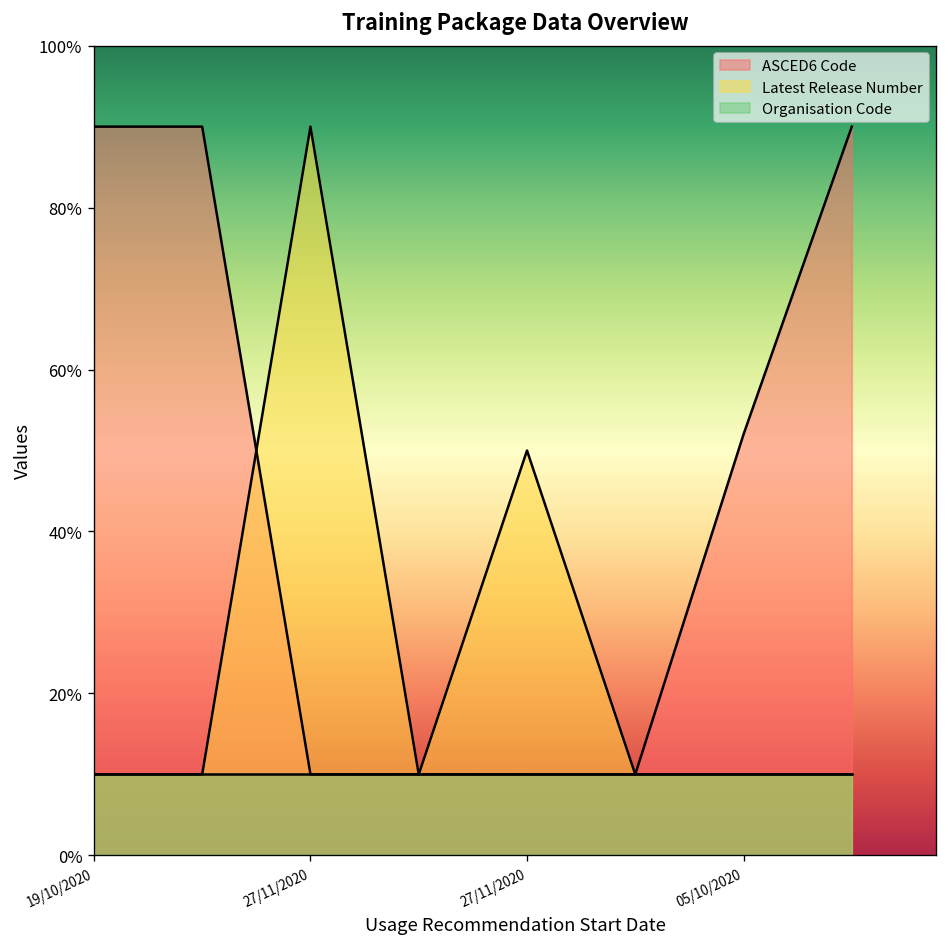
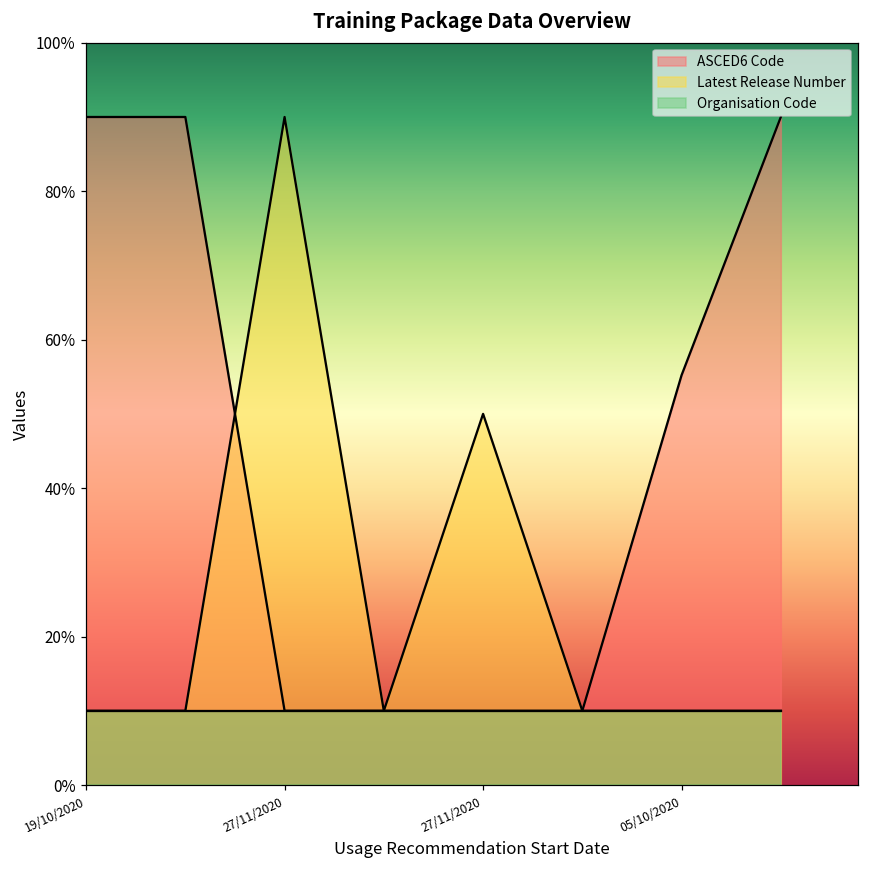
ASCED6 Code, 05/10/2020: 52% -> 55%
